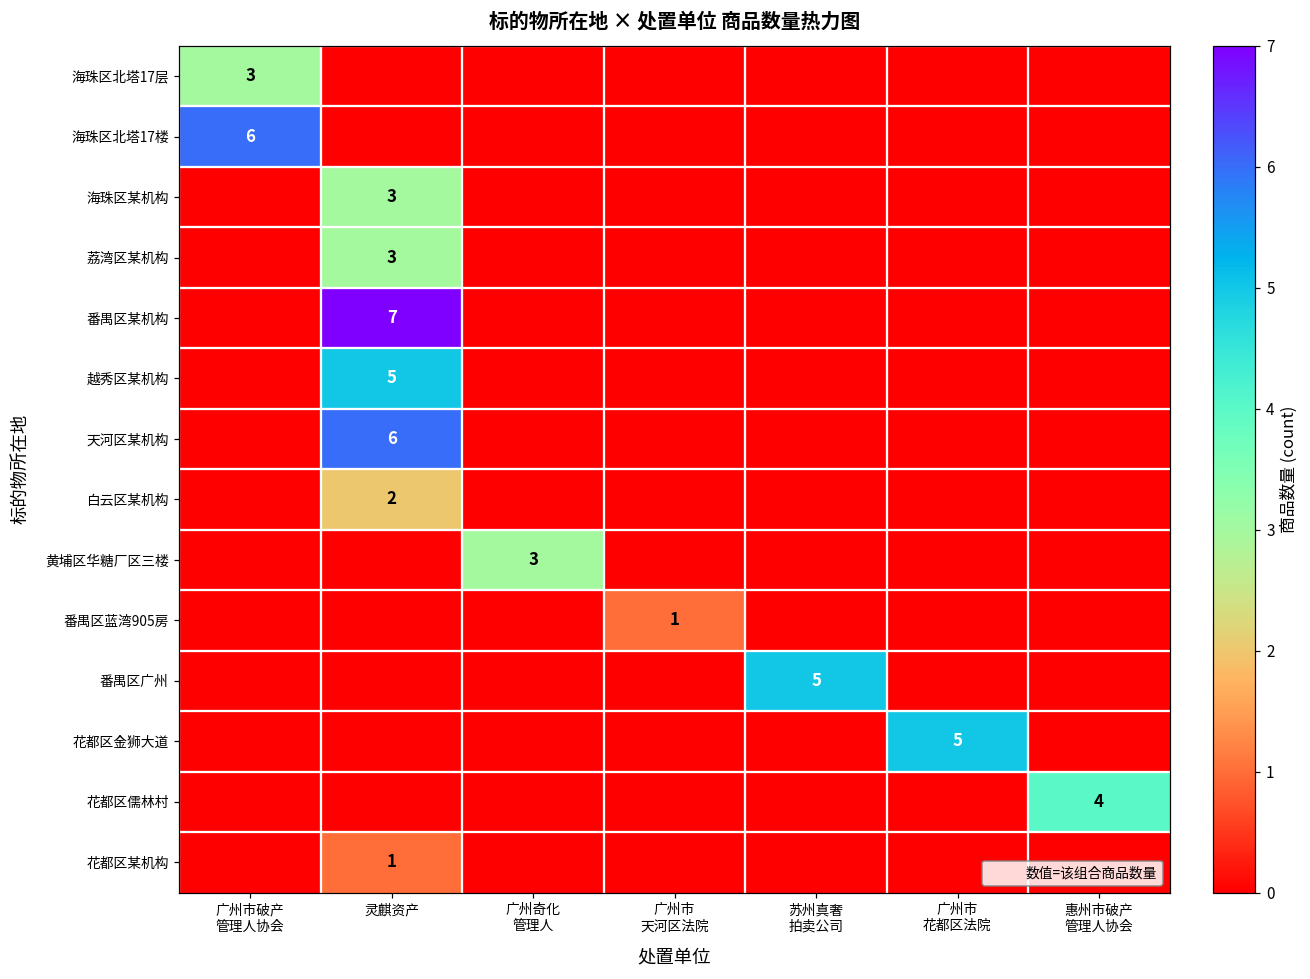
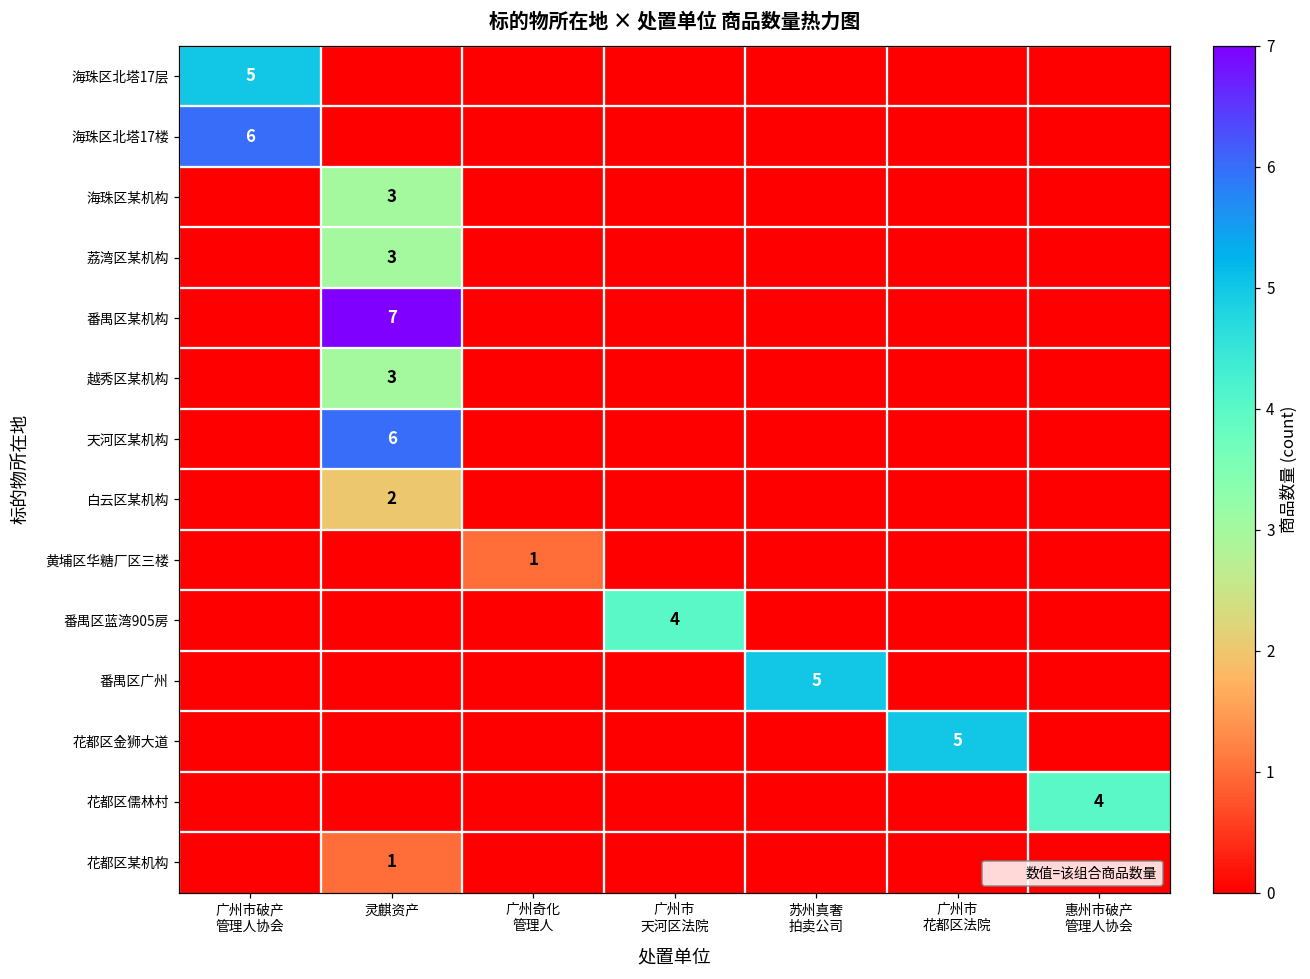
海珠区北塔17层, 广州市破产 管理人协会: 3 -> 5
越秀区某机构, 灵麒资产: 5 -> 3
黄埔区华糖厂区三楼, 广州奇化 管理人: 3 -> 1
番禺区蓝湾905房, 广州市 天河区法院: 1 -> 4
